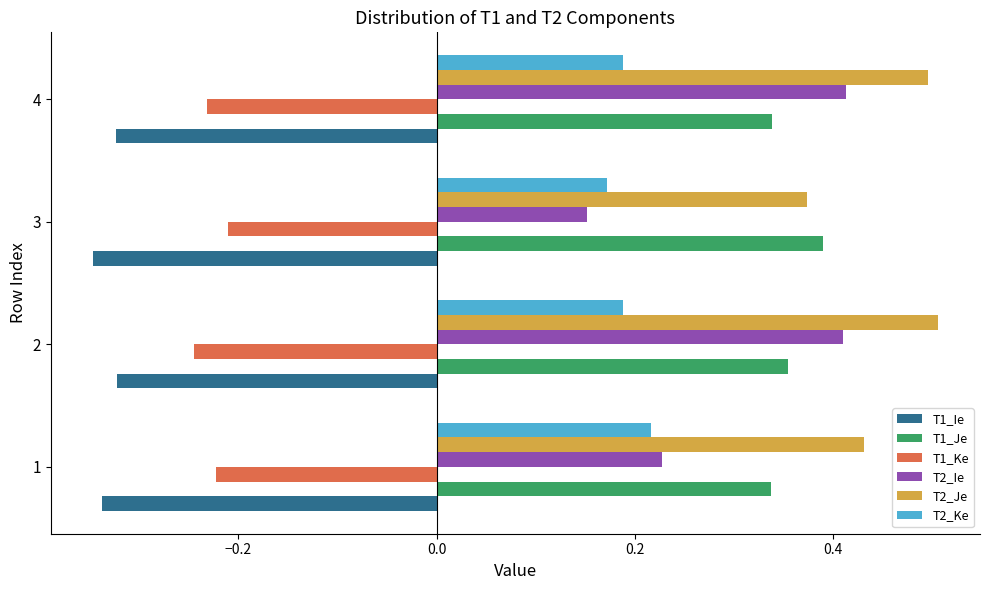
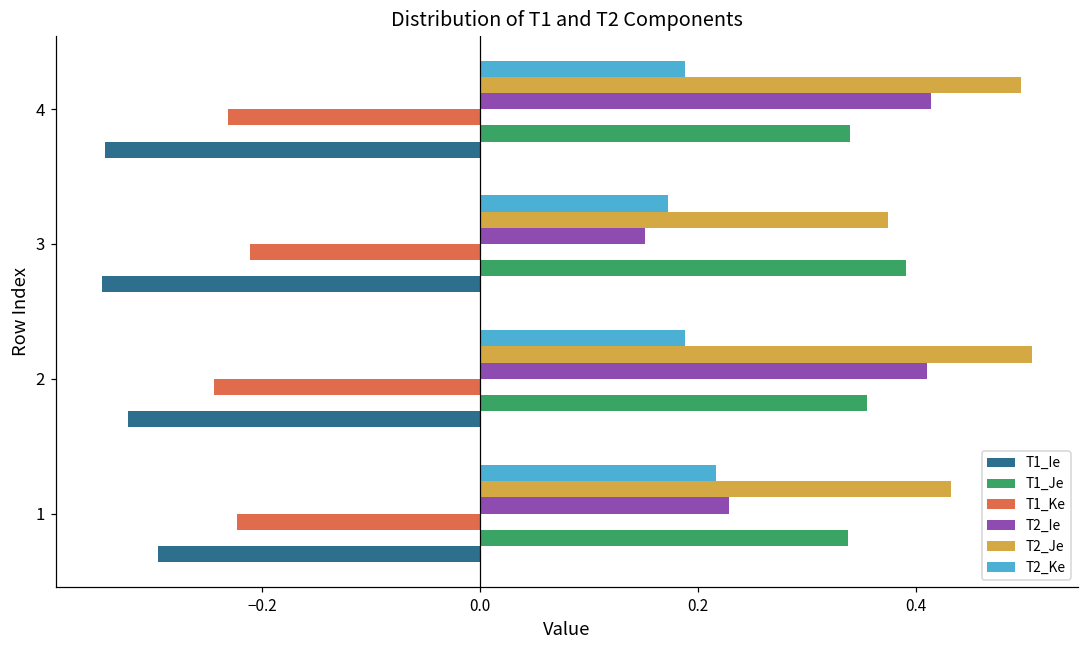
T1_Ie, 4: -0.32 -> -0.34
T1_Ie, 1: -0.34 -> -0.30
